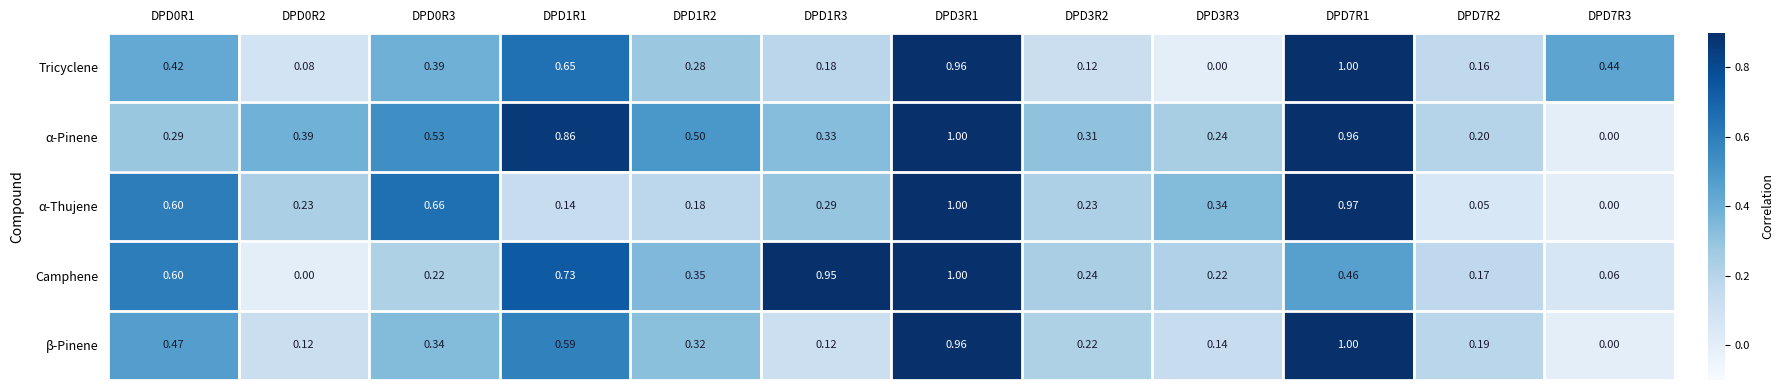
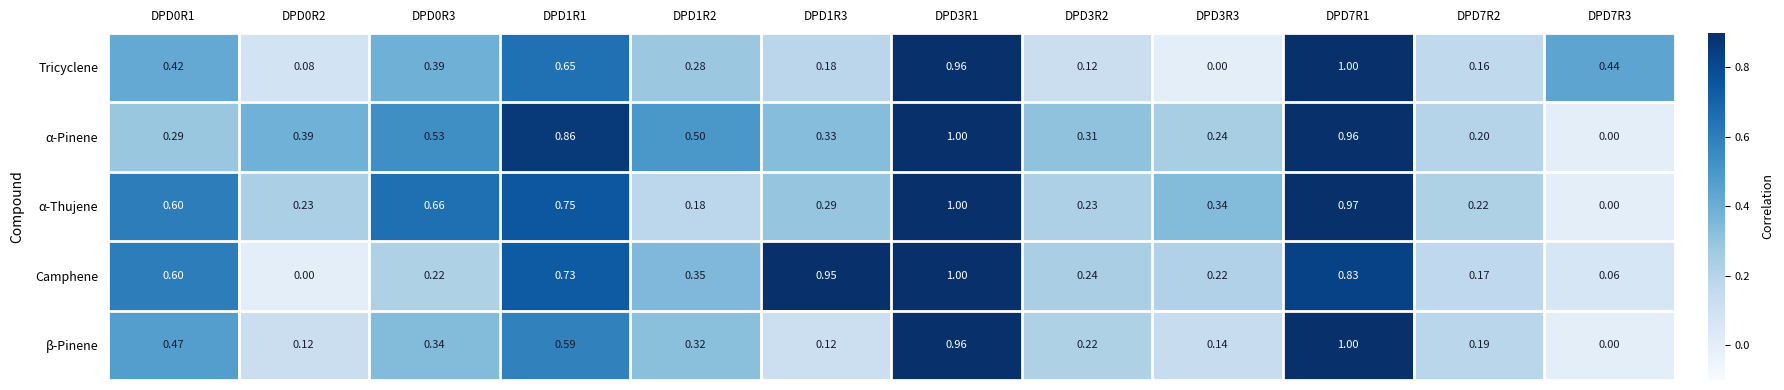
α-Thujene, DPD1R1: 0.14 -> 0.75
α-Thujene, DPD7R2: 0.05 -> 0.22
Camphene, DPD7R1: 0.46 -> 0.83
